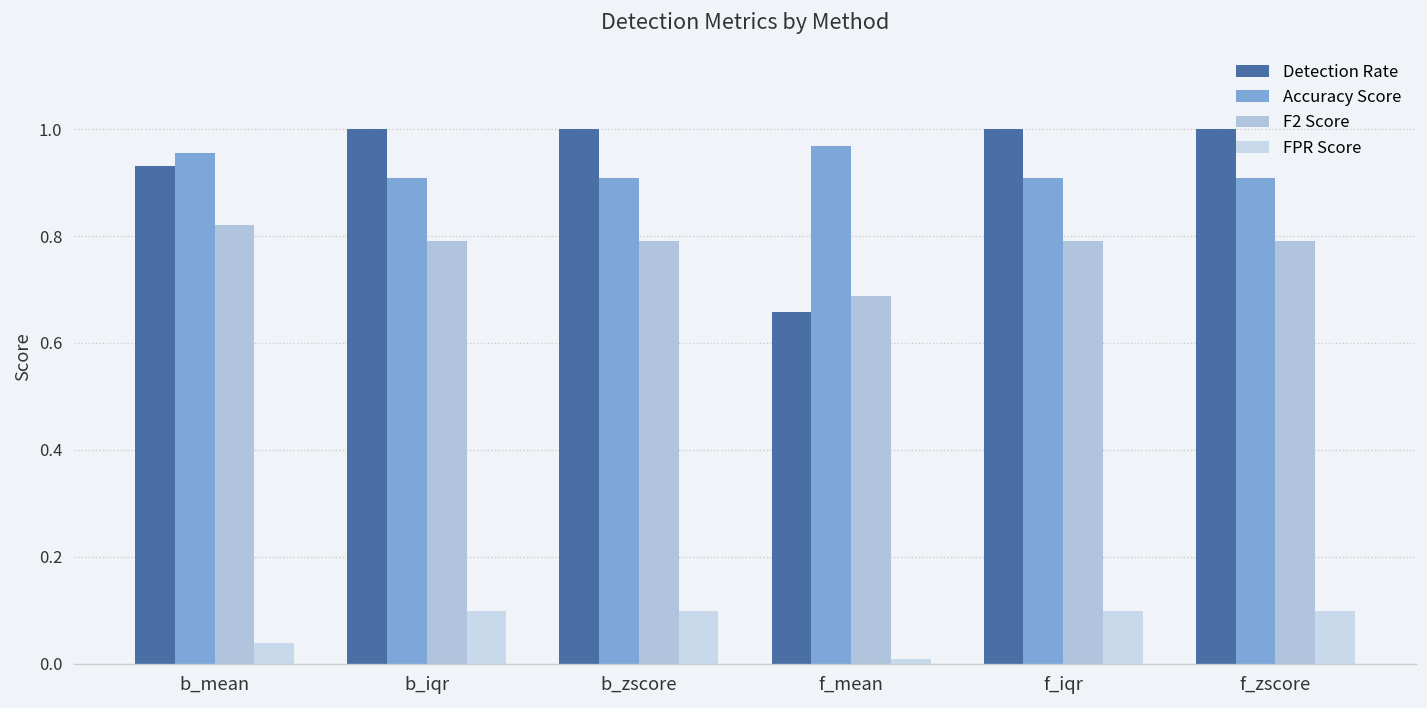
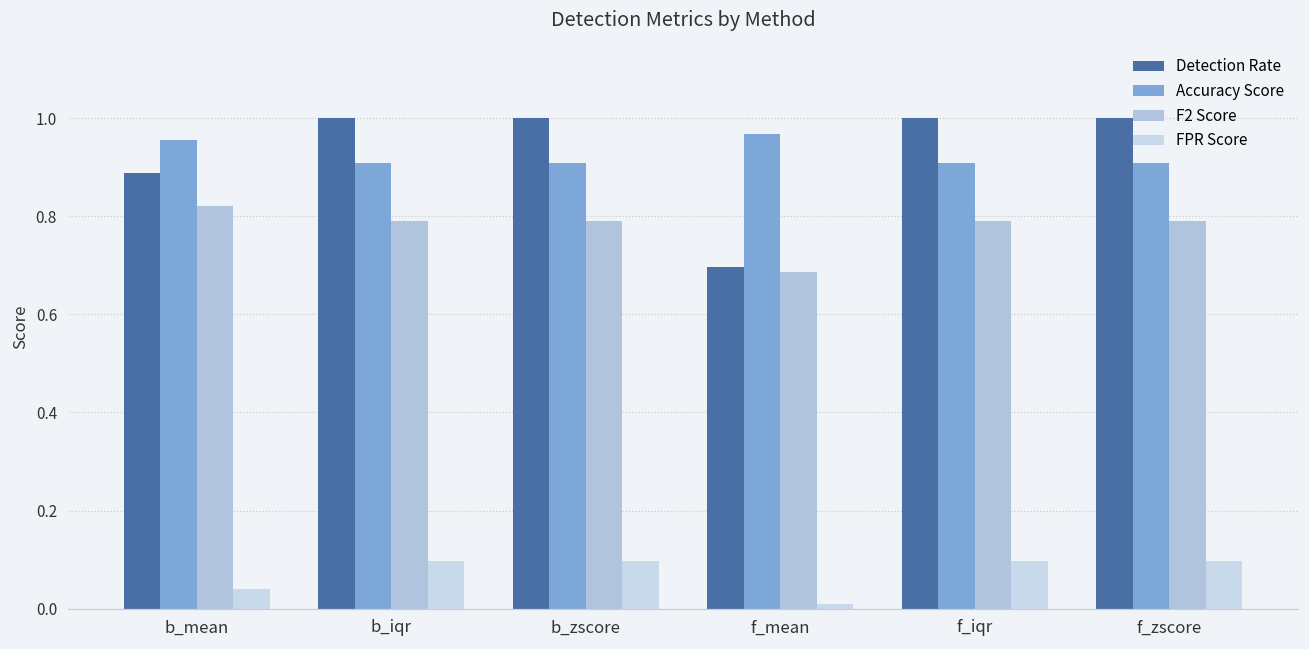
Detection Rate, b_mean: 0.93 -> 0.89
Detection Rate, f_mean: 0.66 -> 0.70
